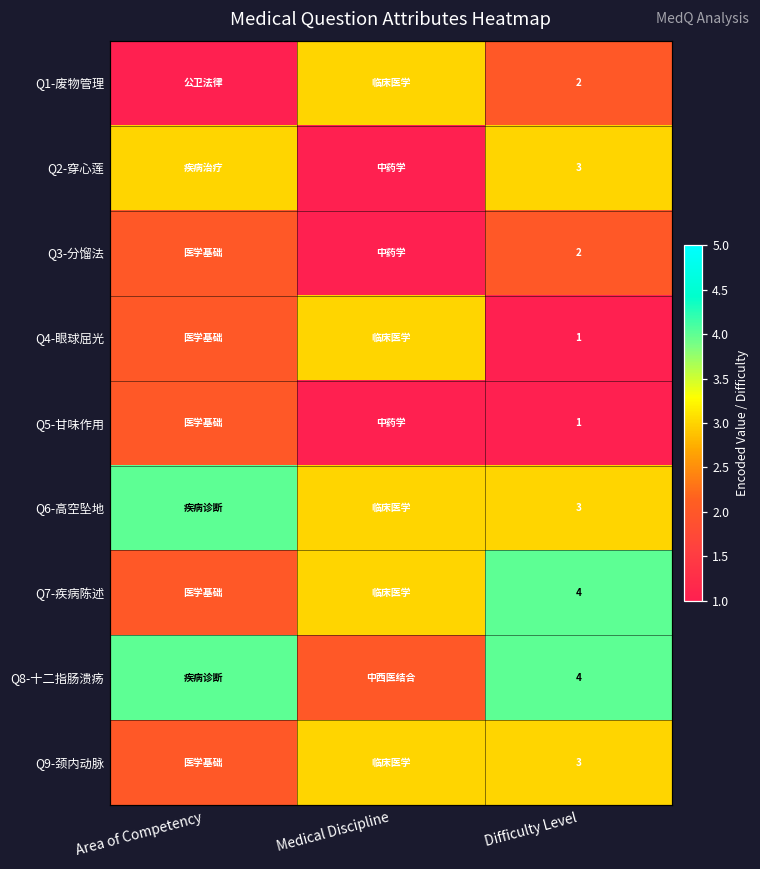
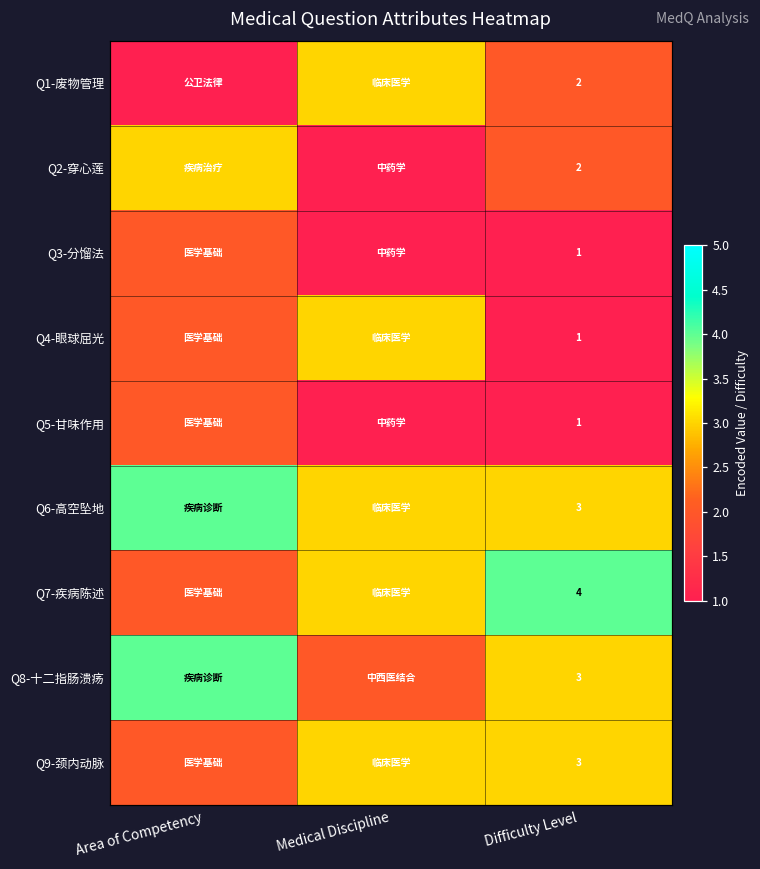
Q2-穿心莲, Difficulty Level: 3 -> 2
Q3-分馏法, Difficulty Level: 2 -> 1
Q8-十二指肠溃疡, Difficulty Level: 4 -> 3
